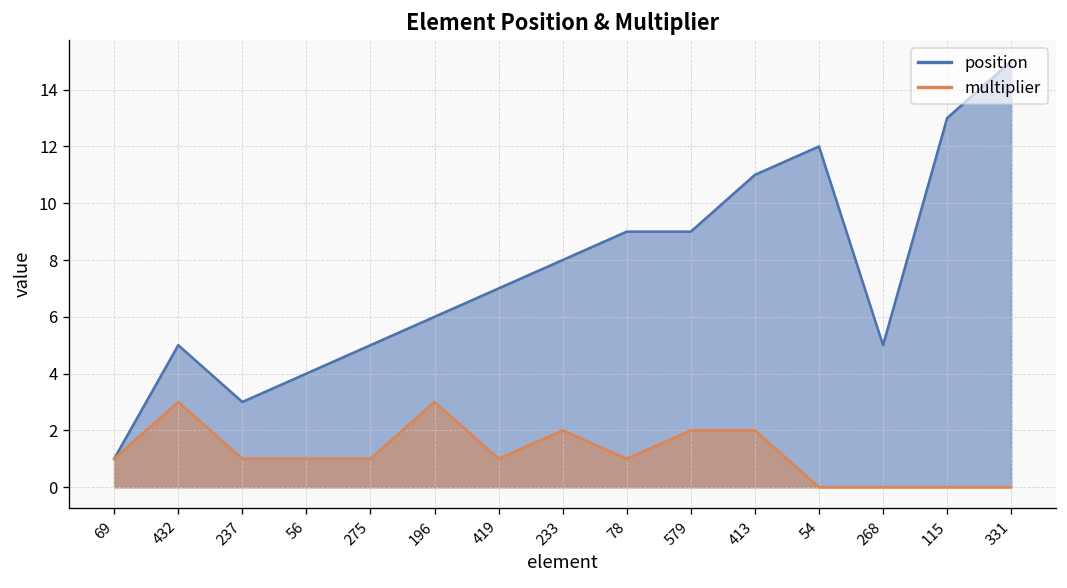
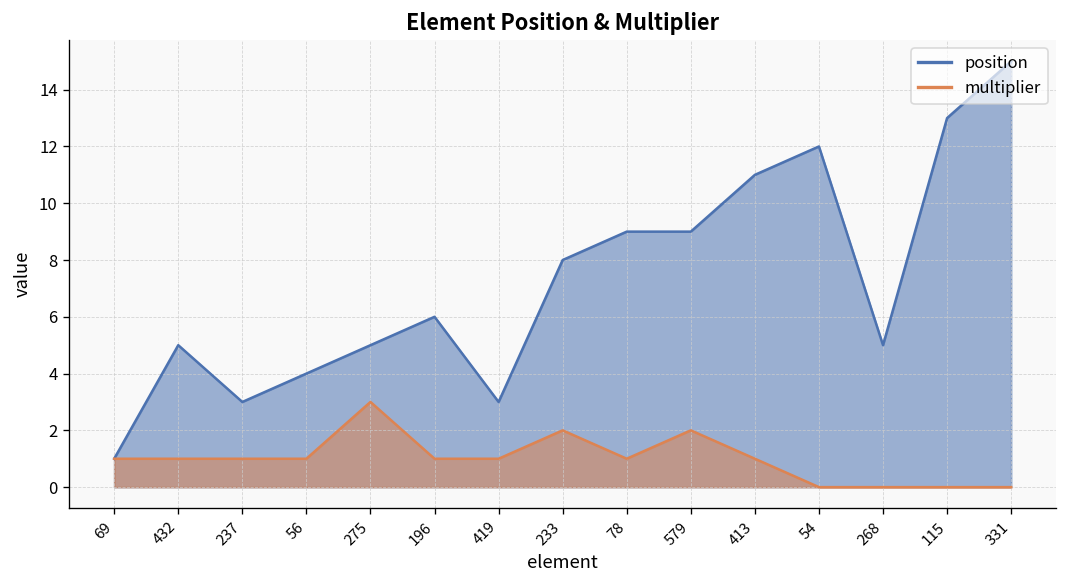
multiplier, 432: 3 -> 1
multiplier, 275: 1 -> 3
multiplier, 196: 3 -> 1
position, 419: 7 -> 3
multiplier, 413: 2 -> 1
